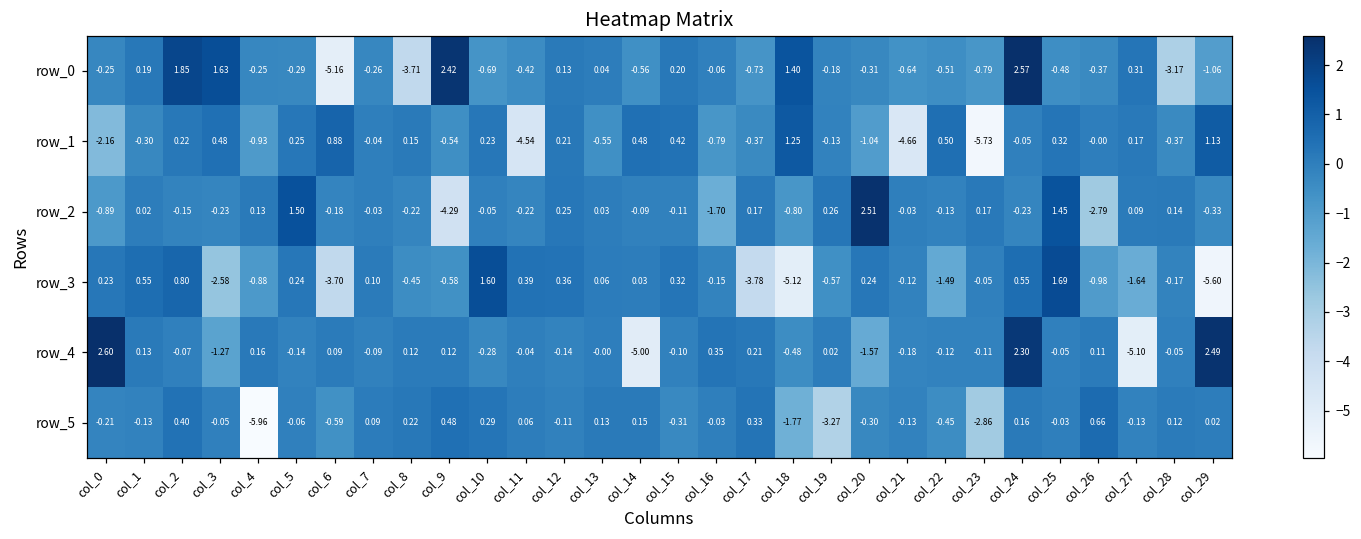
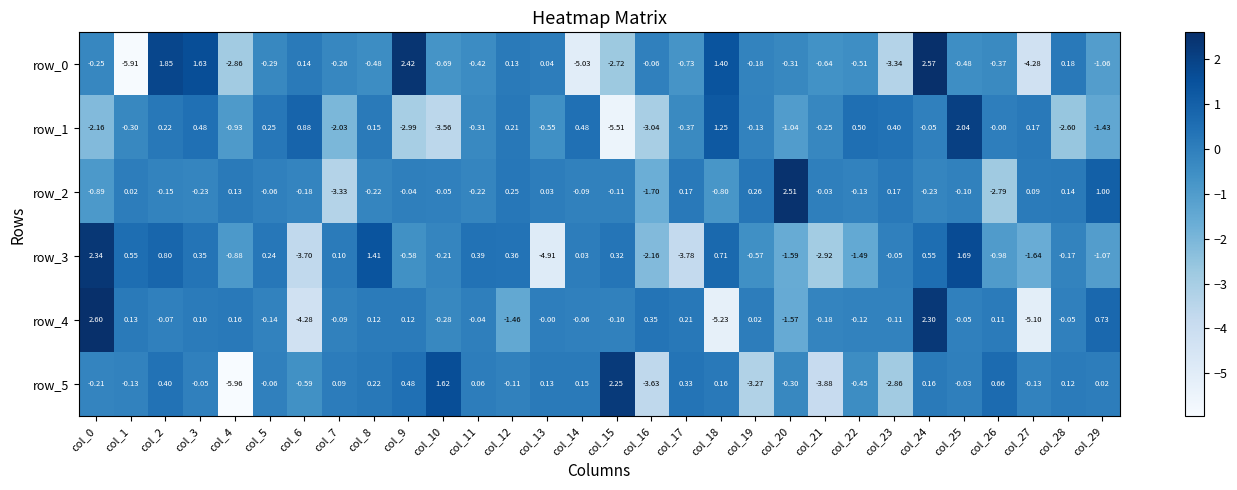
row_0, col_1: 0.19 -> -5.91
row_0, col_4: -0.25 -> -2.86
row_0, col_6: -5.16 -> 0.14
row_0, col_8: -3.71 -> -0.48
row_0, col_14: -0.56 -> -5.03
row_0, col_15: 0.20 -> -2.72
row_0, col_23: -0.79 -> -3.34
row_0, col_27: 0.31 -> -4.28
row_0, col_28: -3.17 -> 0.18
row_1, col_7: -0.04 -> -2.03
row_1, col_9: -0.54 -> -2.99
row_1, col_10: 0.23 -> -3.56
row_1, col_11: -4.54 -> -0.31
row_1, col_15: 0.42 -> -5.51
row_1, col_16: -0.79 -> -3.04
row_1, col_21: -4.66 -> -0.25
row_1, col_23: -5.73 -> 0.40
row_1, col_25: 0.32 -> 2.04
row_1, col_28: -0.37 -> -2.60
row_1, col_29: 1.13 -> -1.43
row_2, col_5: 1.50 -> -0.06
row_2, col_7: -0.03 -> -3.33
row_2, col_9: -4.29 -> -0.04
row_2, col_25: 1.45 -> -0.10
row_2, col_29: -0.33 -> 1.00
row_3, col_0: 0.23 -> 2.34
row_3, col_3: -2.58 -> 0.35
row_3, col_8: -0.45 -> 1.41
row_3, col_10: 1.60 -> -0.21
row_3, col_13: 0.06 -> -4.91
row_3, col_16: -0.15 -> -2.16
row_3, col_18: -5.12 -> 0.71
row_3, col_20: 0.24 -> -1.59
row_3, col_21: -0.12 -> -2.92
row_3, col_29: -5.60 -> -1.07
row_4, col_3: -1.27 -> 0.10
row_4, col_6: 0.09 -> -4.28
row_4, col_12: -0.14 -> -1.46
row_4, col_14: -5.00 -> -0.06
row_4, col_18: -0.48 -> -5.23
row_4, col_29: 2.49 -> 0.73
row_5, col_10: 0.29 -> 1.62
row_5, col_15: -0.31 -> 2.25
row_5, col_16: -0.03 -> -3.63
row_5, col_18: -1.77 -> 0.16
row_5, col_21: -0.13 -> -3.88
